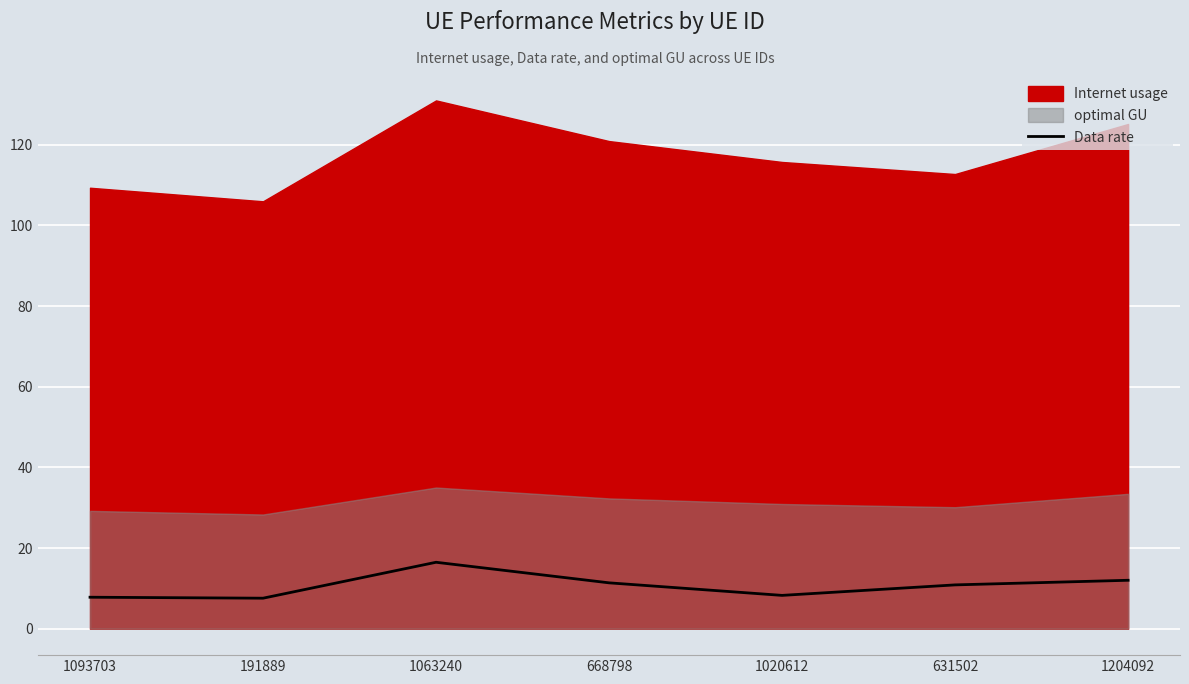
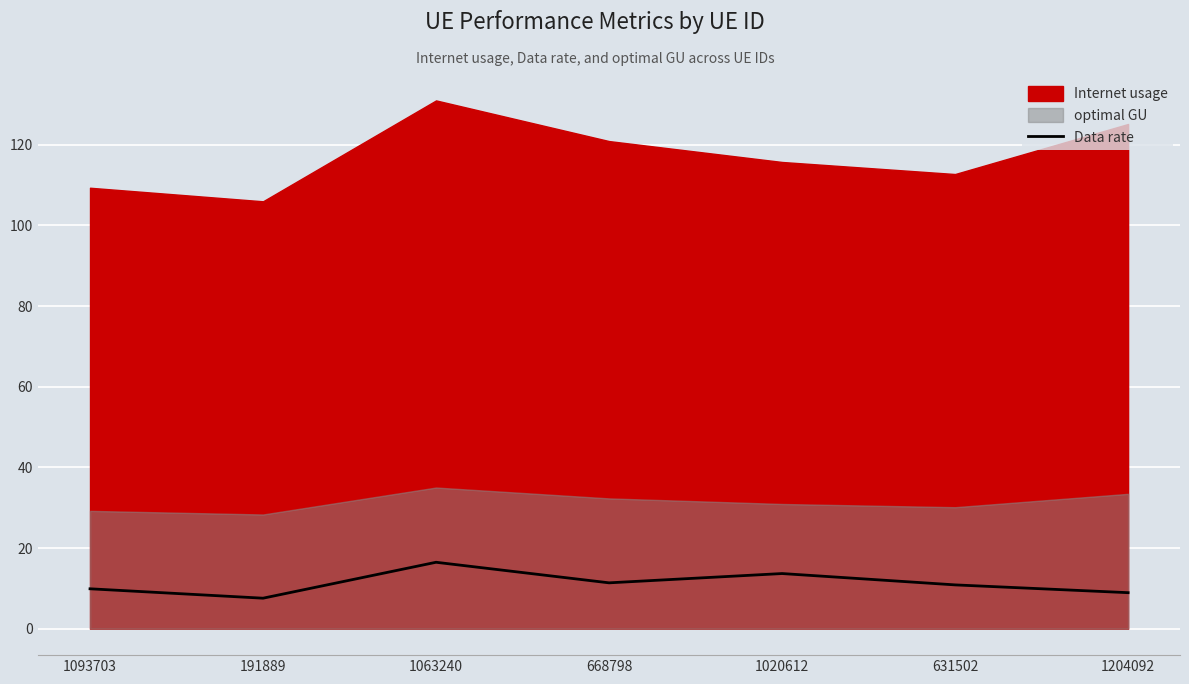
Data rate, 1093703: 8 -> 10
Data rate, 1020612: 8 -> 14
Data rate, 1204092: 12 -> 9
